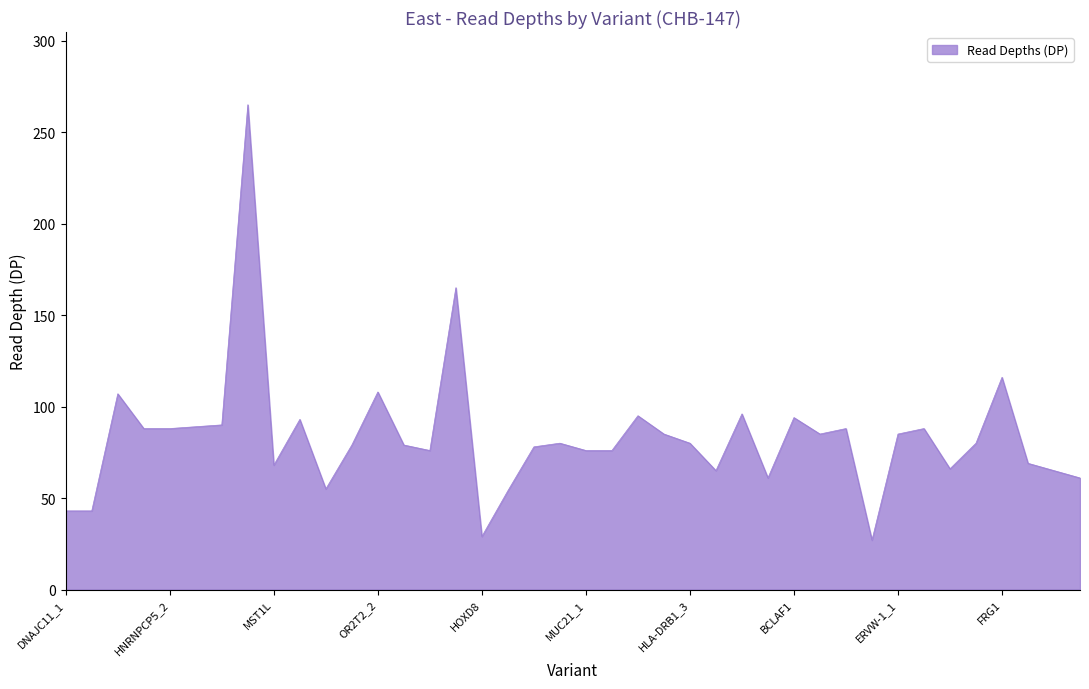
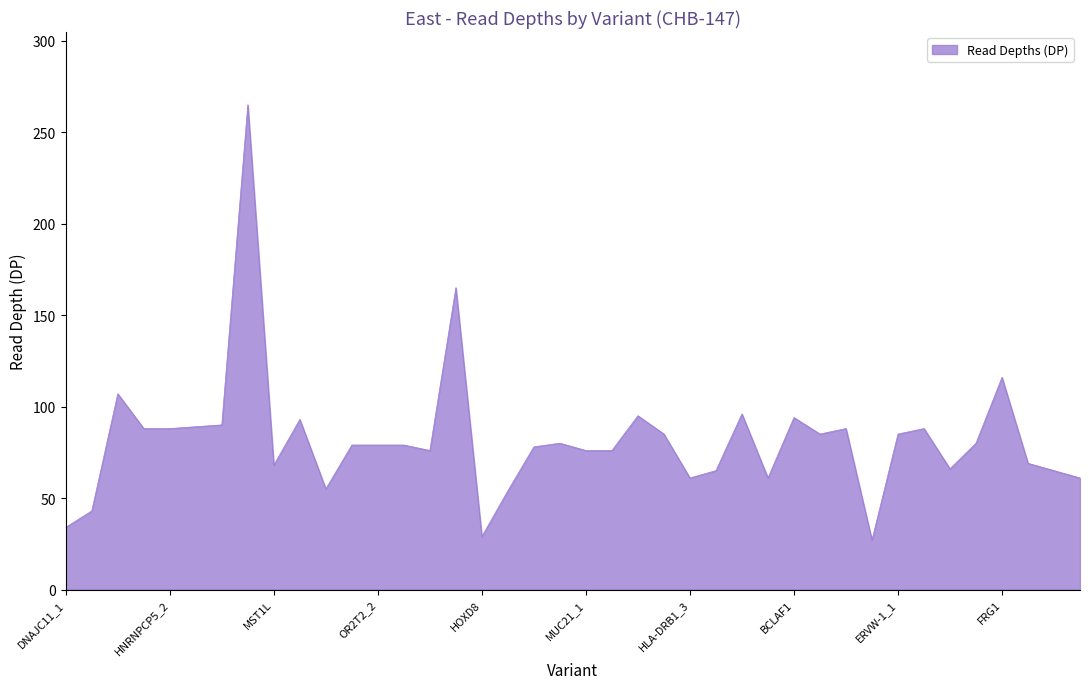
DNAJC11_1: 43 -> 34
OR2T2_2: 108 -> 79
HLA-DRB1_3: 80 -> 61
